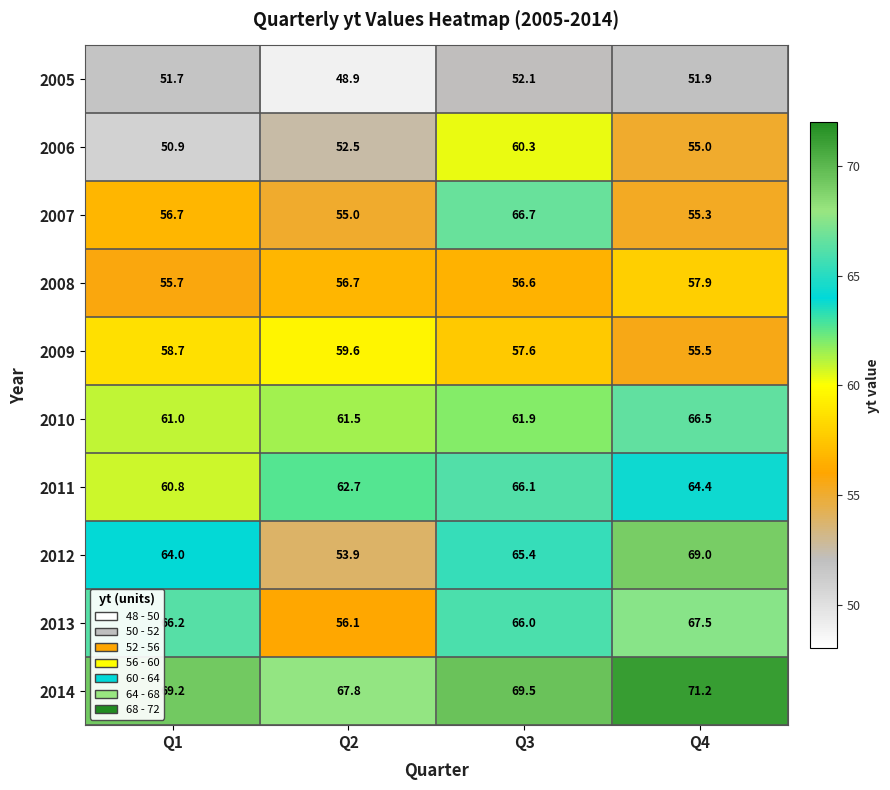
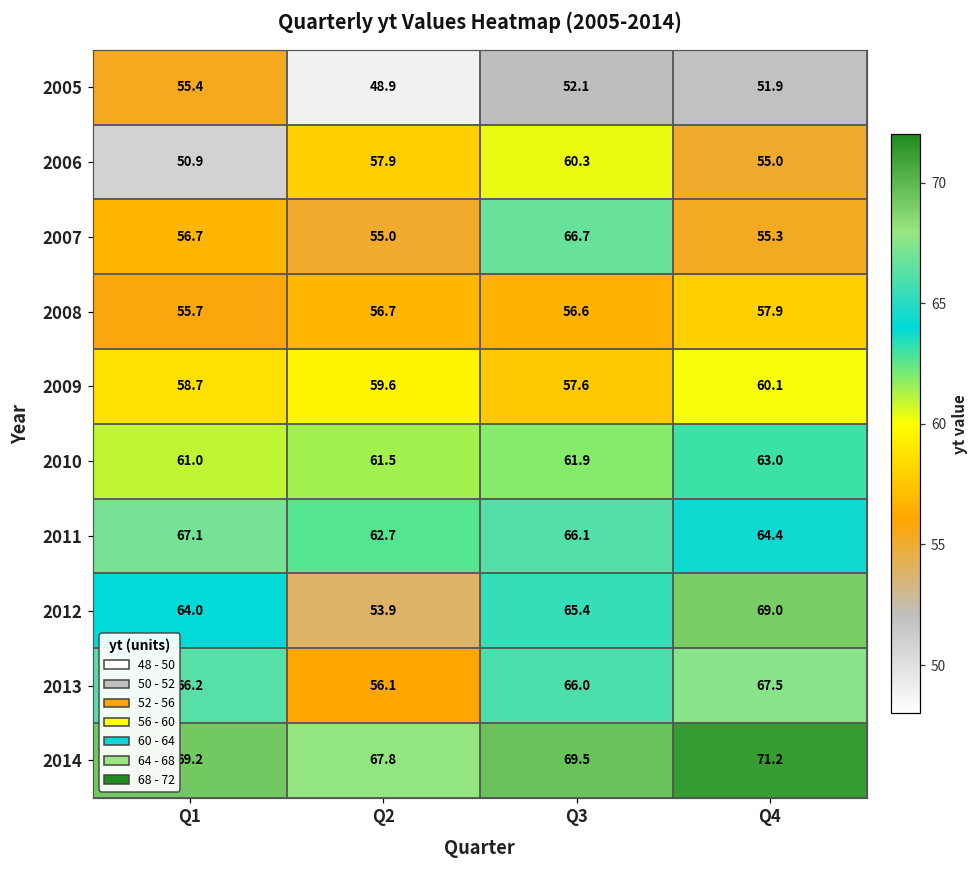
2005, Q1: 51.7 -> 55.4
2006, Q2: 52.5 -> 57.9
2009, Q4: 55.5 -> 60.1
2010, Q4: 66.5 -> 63.0
2011, Q1: 60.8 -> 67.1
